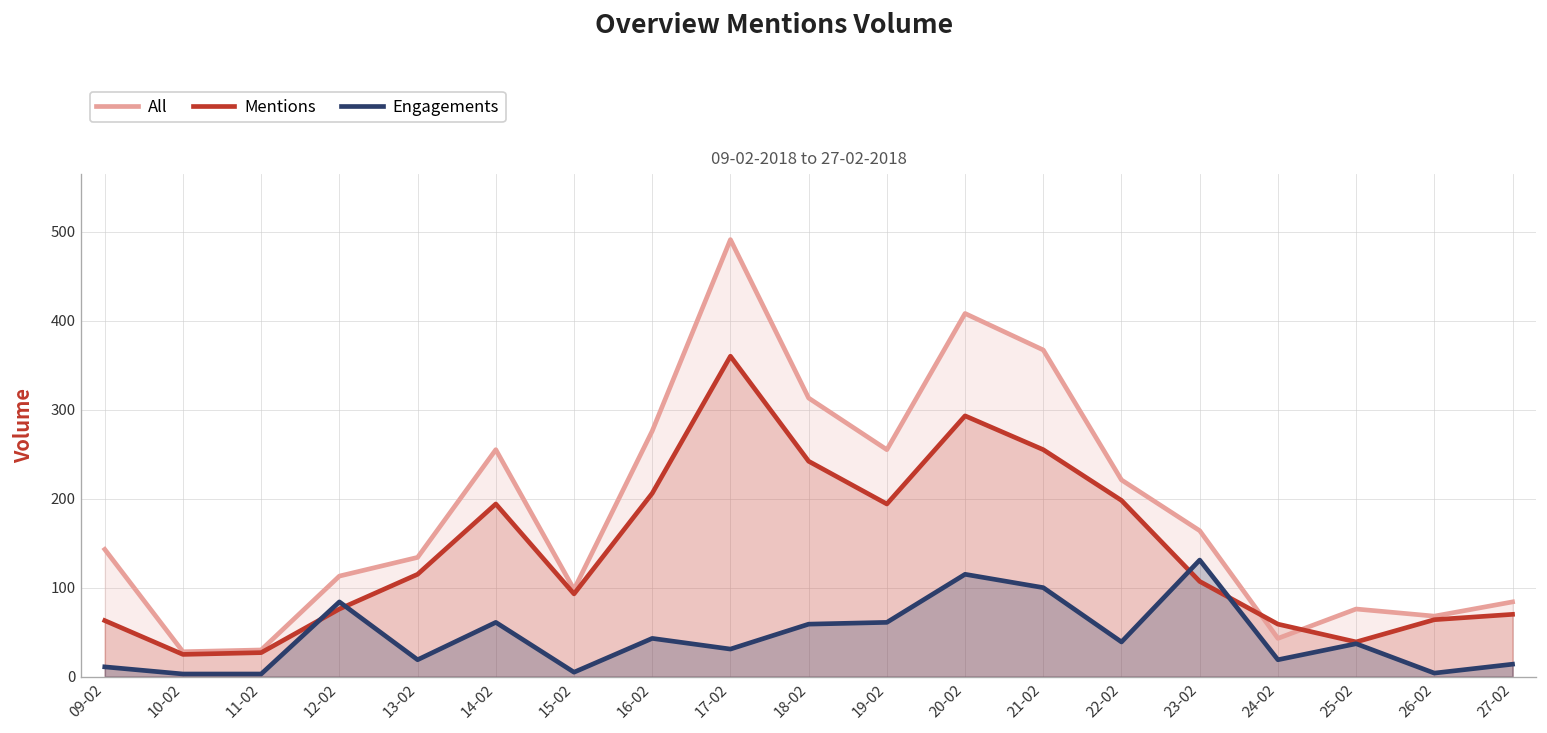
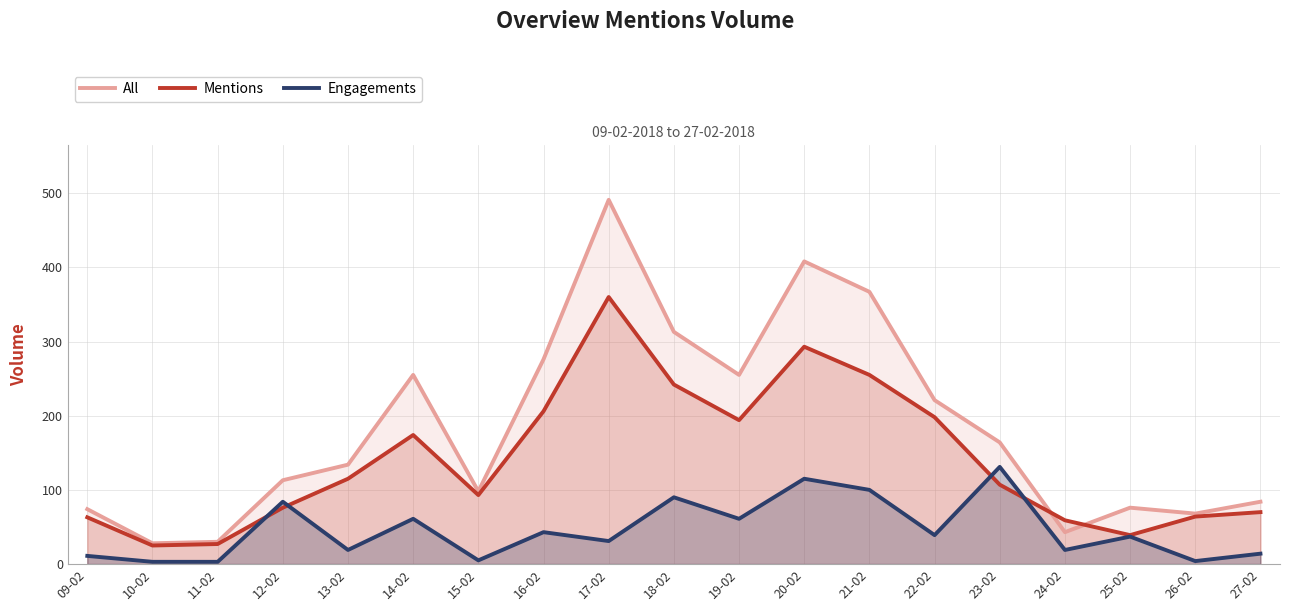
All, 09-02: 140 -> 70
Mentions, 14-02: 190 -> 170
Engagements, 18-02: 60 -> 90
